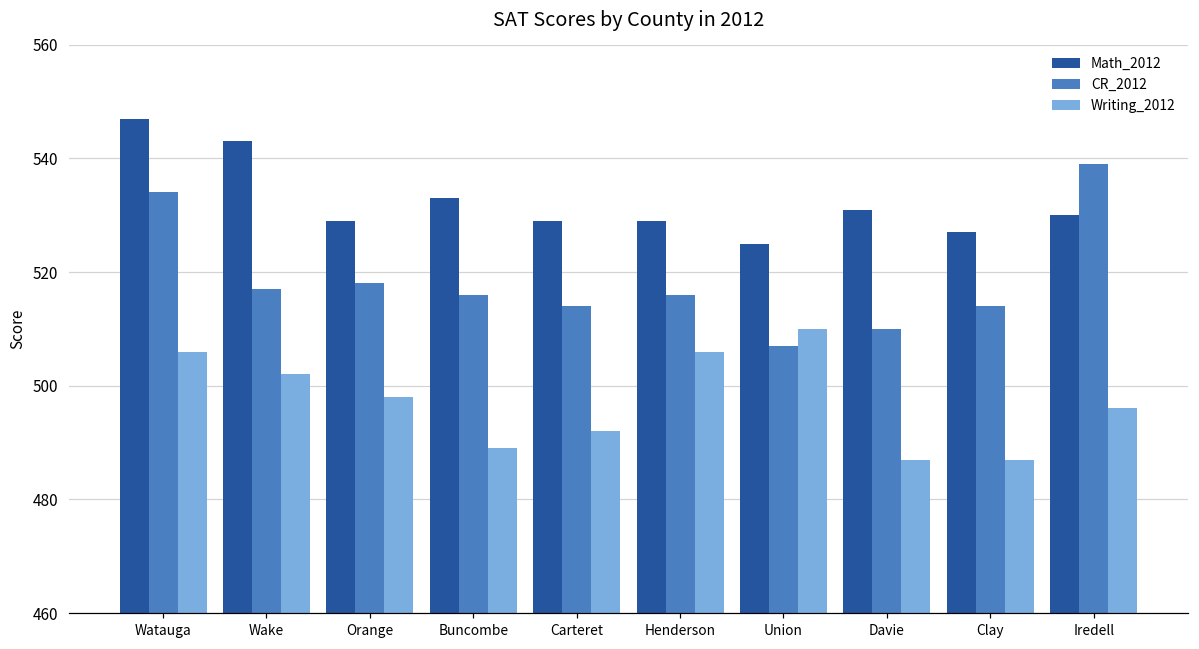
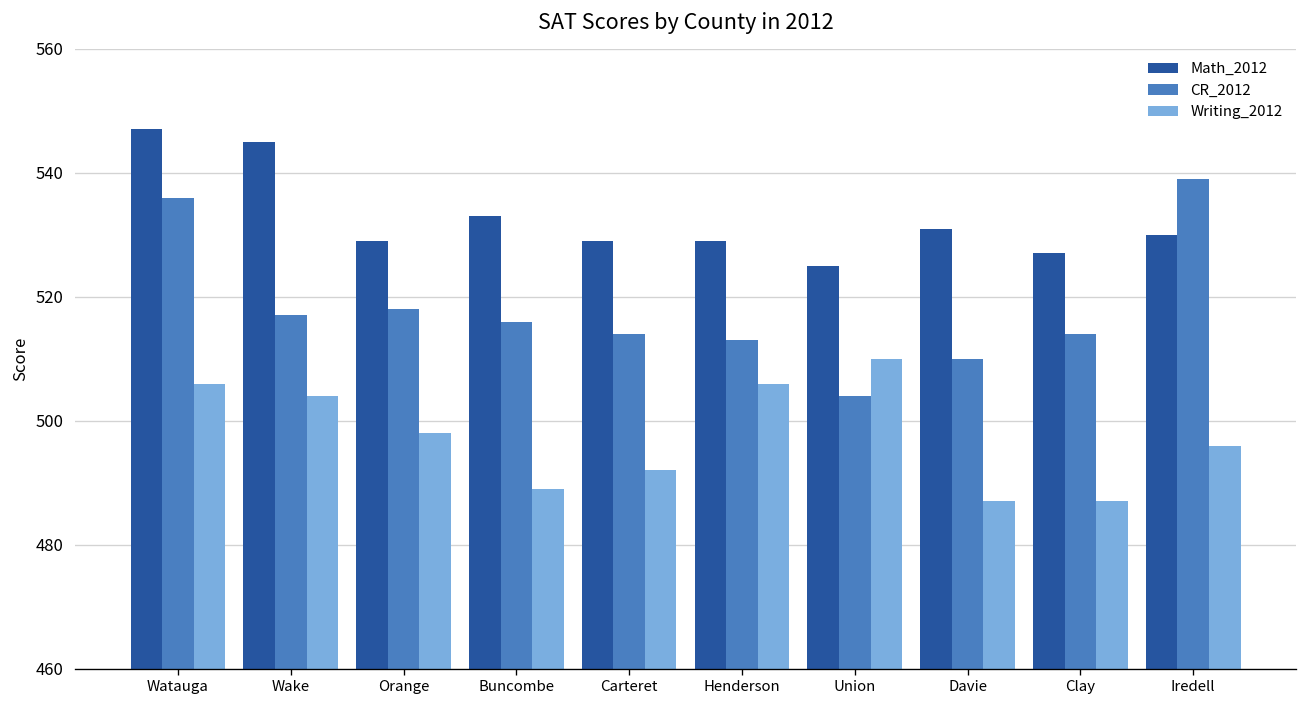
CR_2012, Watauga: 534 -> 536
Math_2012, Wake: 543 -> 545
Writing_2012, Wake: 502 -> 504
CR_2012, Henderson: 516 -> 513
CR_2012, Union: 507 -> 504
